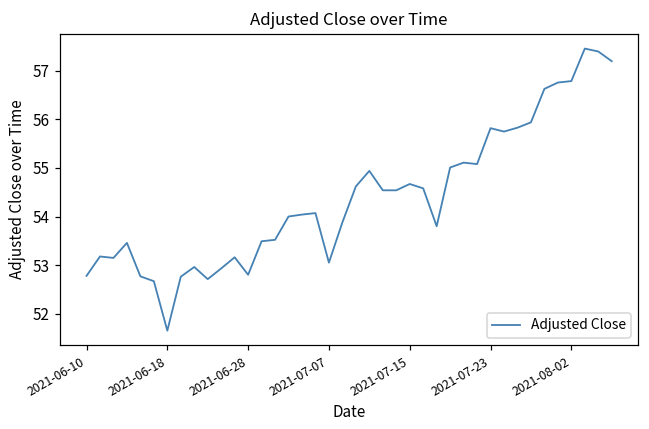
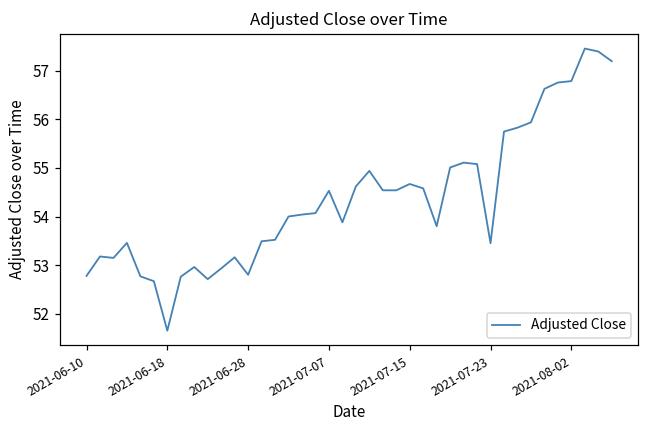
2021-07-07: 53.1 -> 54.5
2021-07-23: 55.8 -> 53.5
